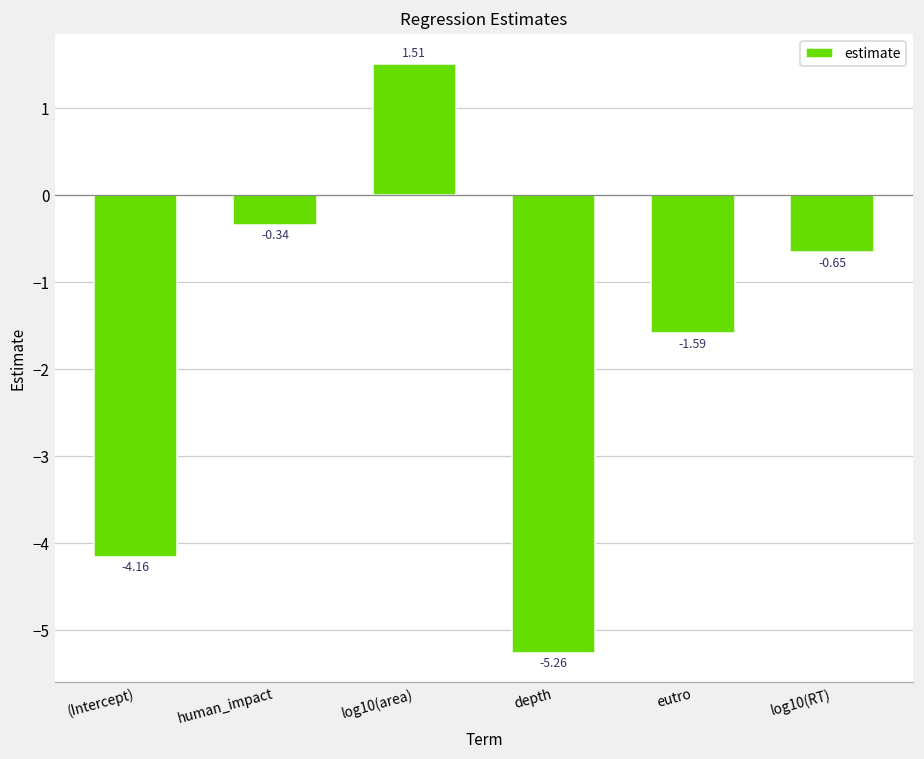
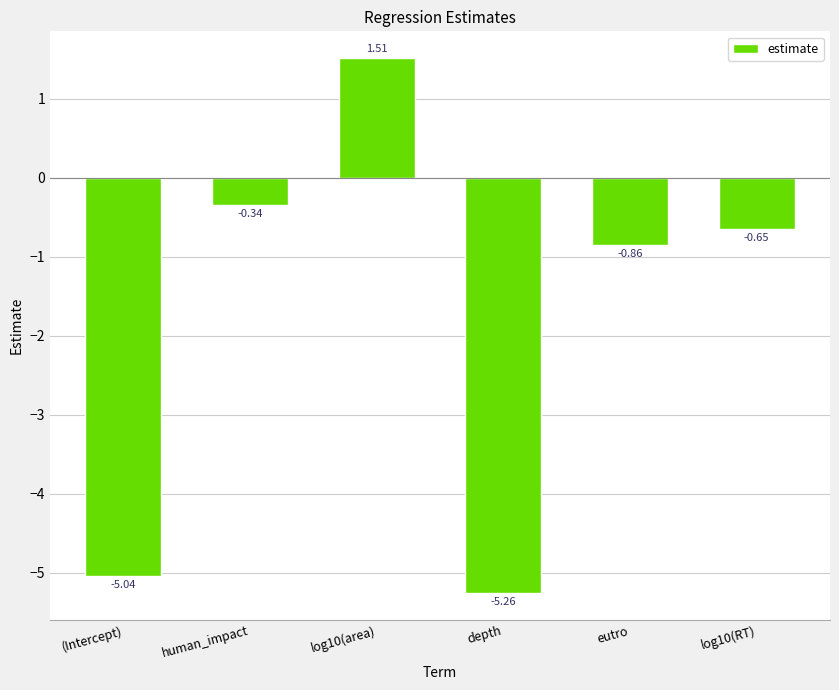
(Intercept): -4.16 -> -5.04
eutro: -1.59 -> -0.86
